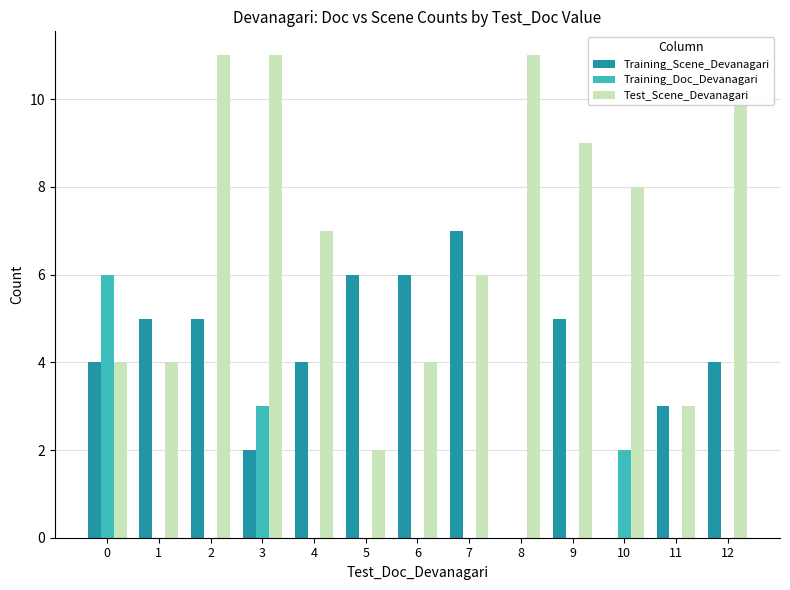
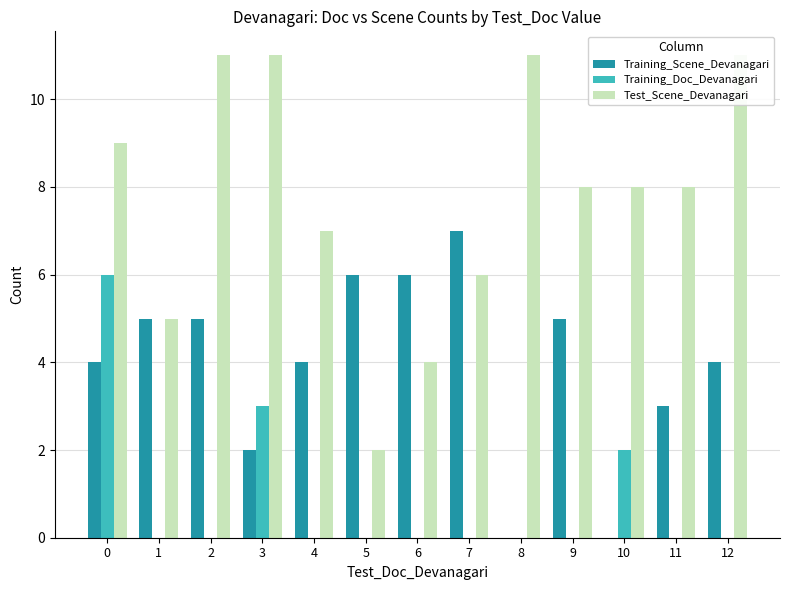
Test_Scene_Devanagari, 0: 4 -> 9
Test_Scene_Devanagari, 1: 4 -> 5
Test_Scene_Devanagari, 9: 9 -> 8
Test_Scene_Devanagari, 11: 3 -> 8
